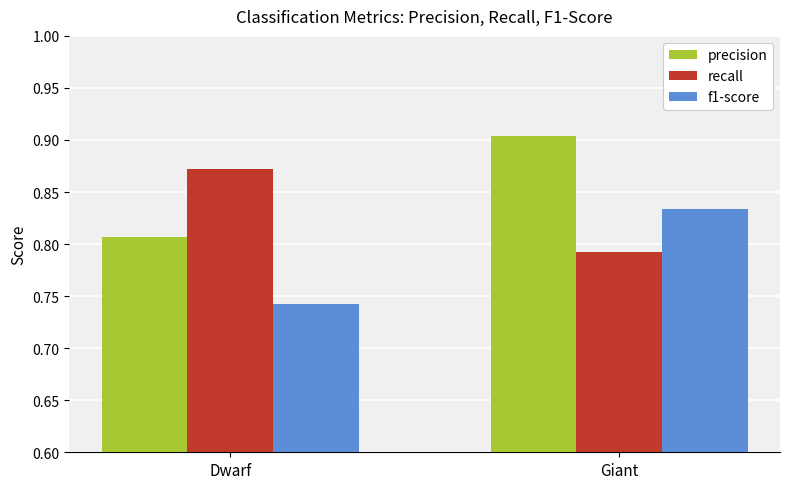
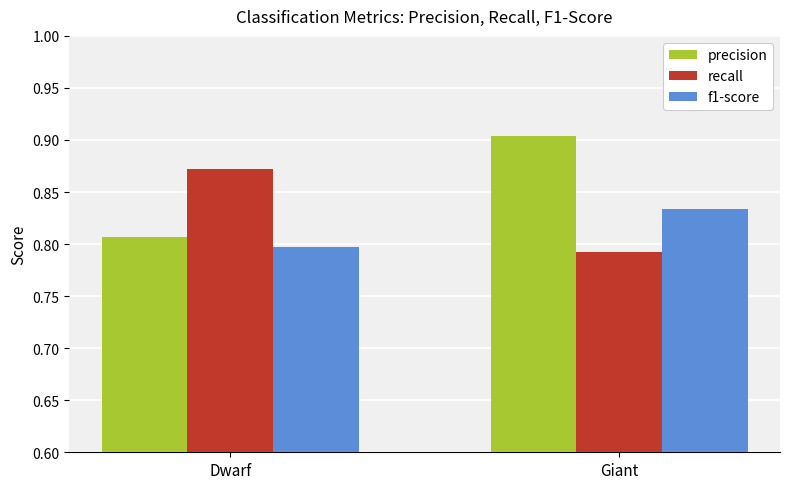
f1-score, Dwarf: 0.743 -> 0.797
